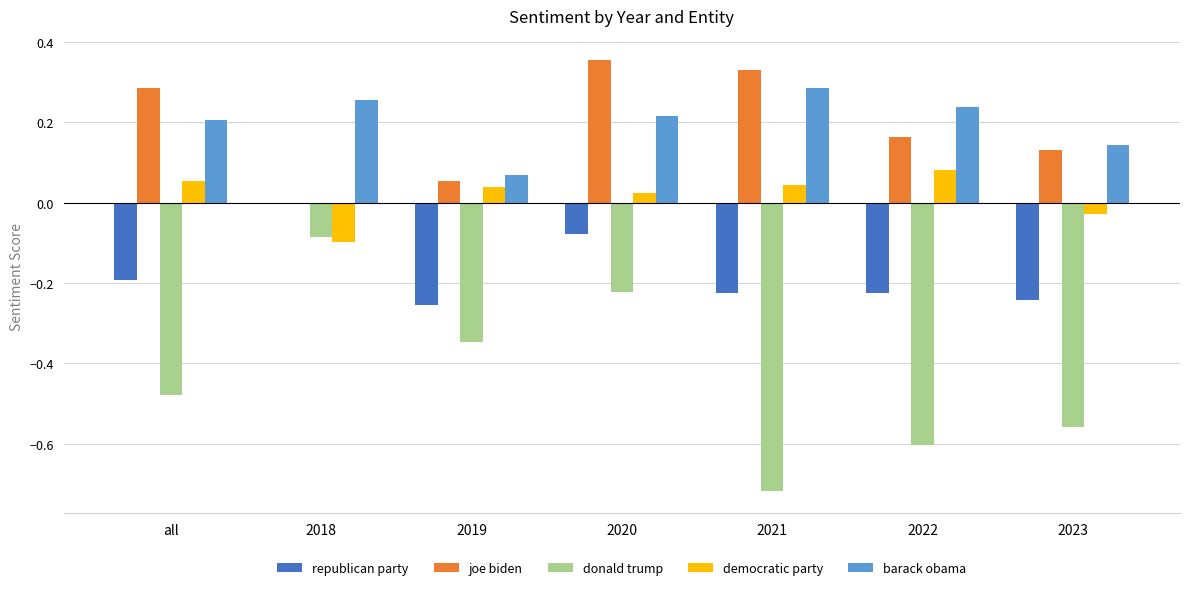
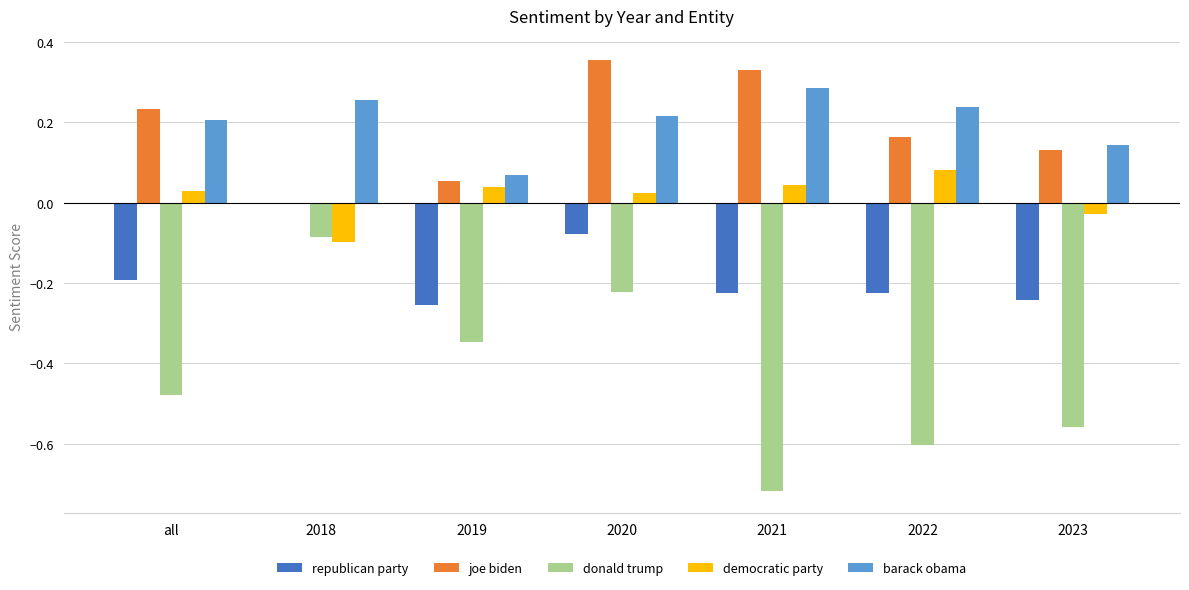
joe biden, all: 0.28 -> 0.23
democratic party, all: 0.05 -> 0.03
